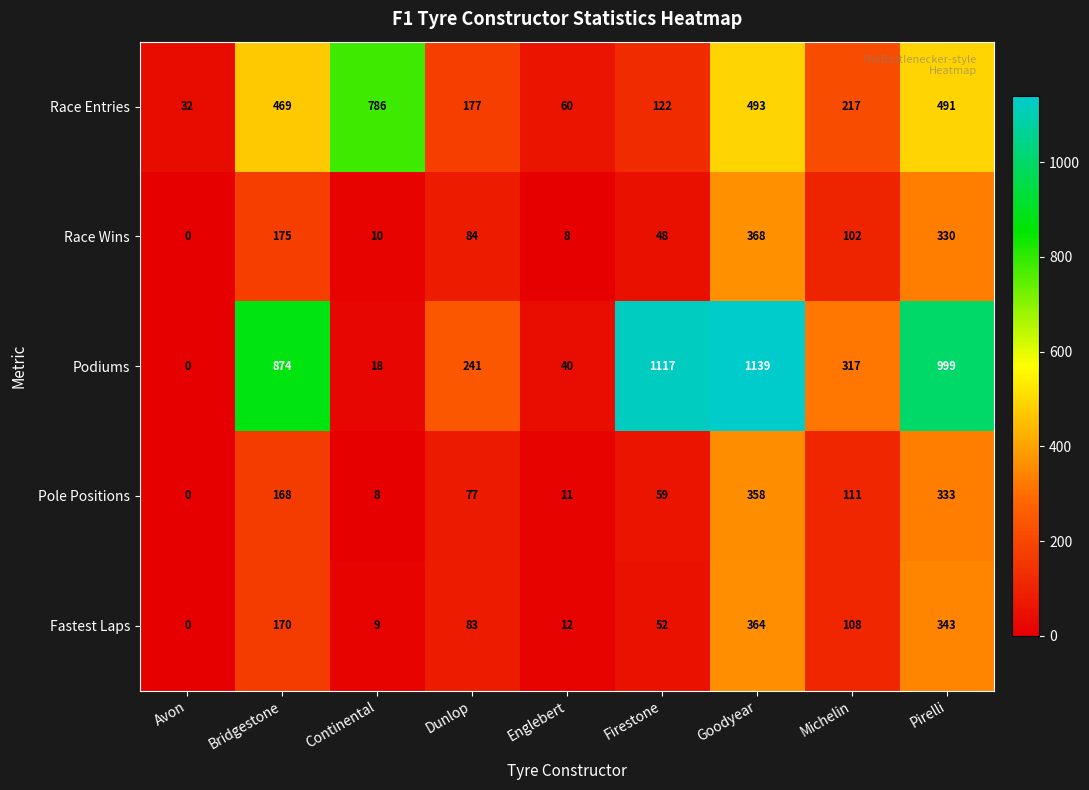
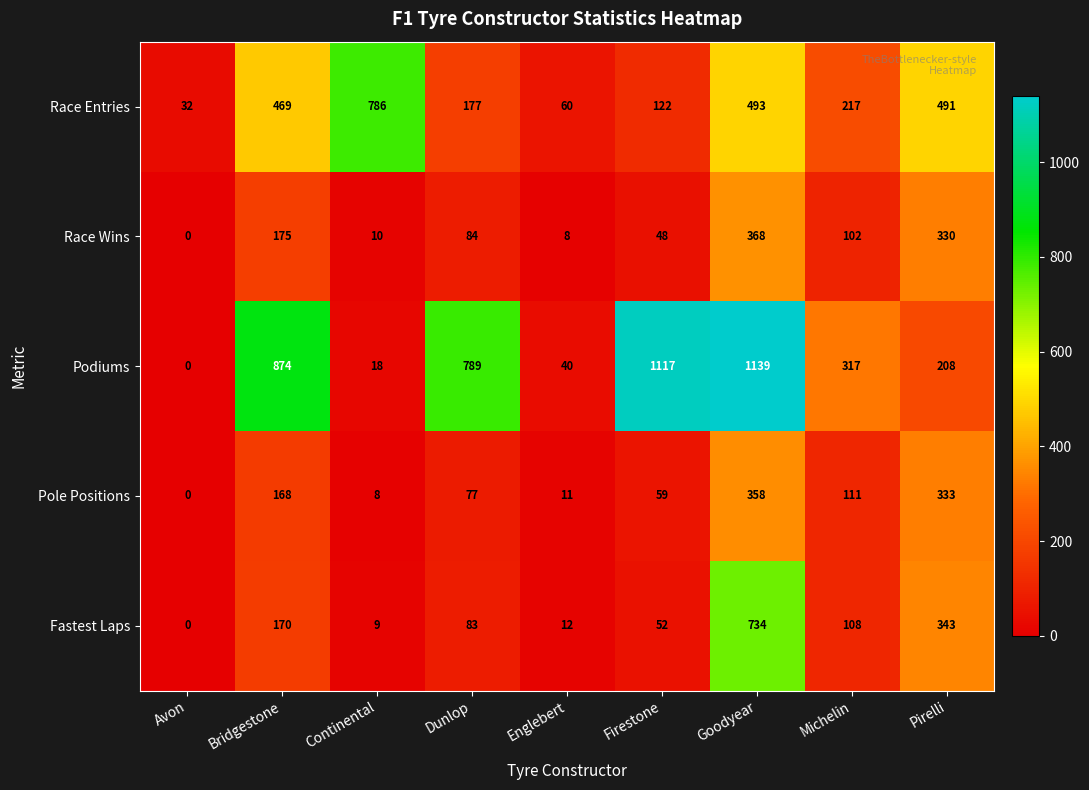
Podiums, Dunlop: 241 -> 789
Podiums, Pirelli: 999 -> 208
Fastest Laps, Goodyear: 364 -> 734
